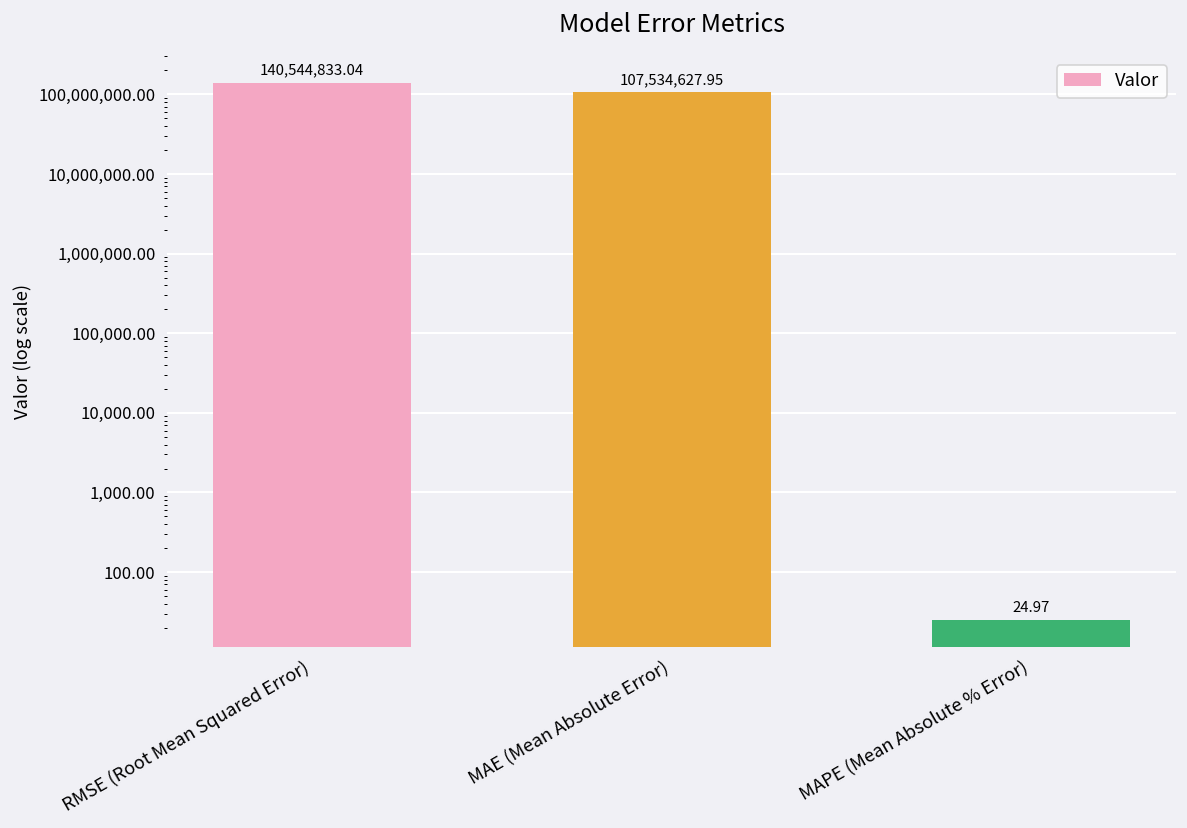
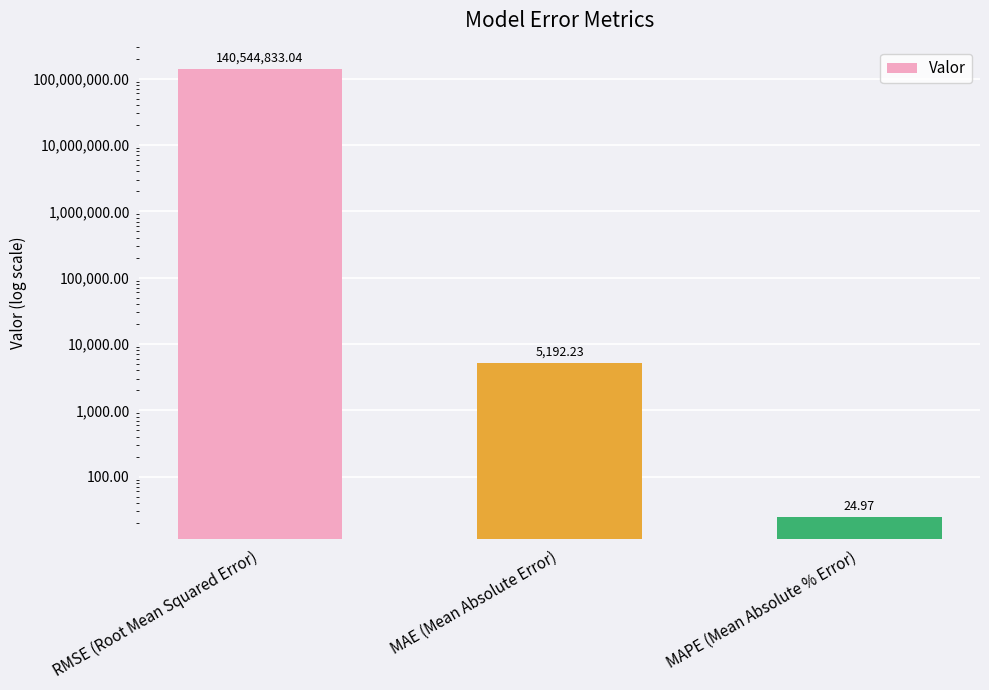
MAE (Mean Absolute Error): 107,534,627.95 -> 5,192.23
